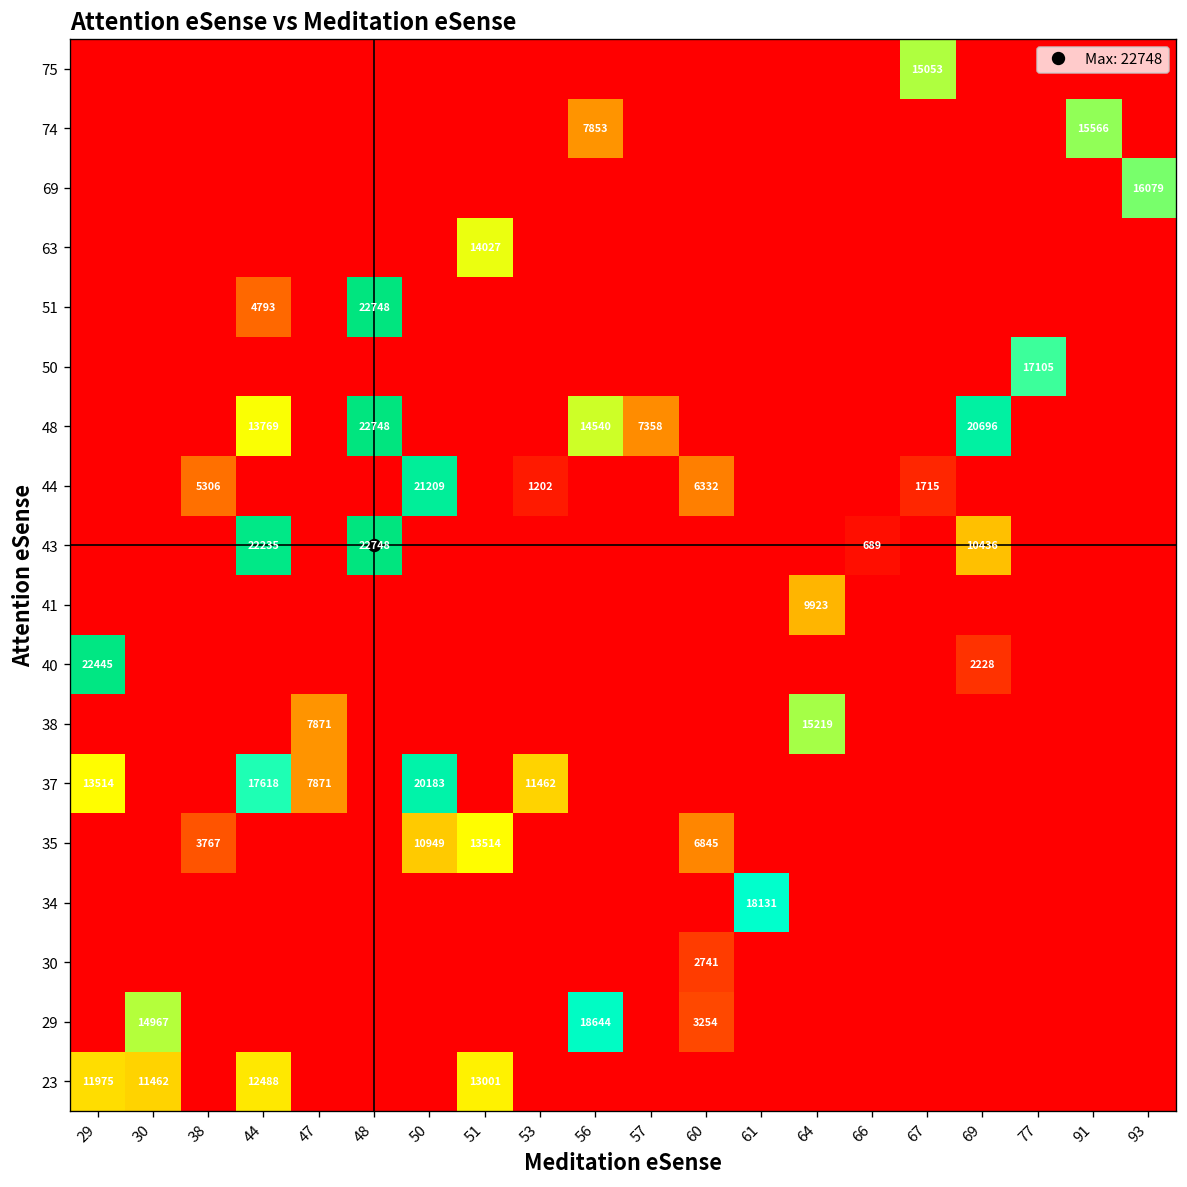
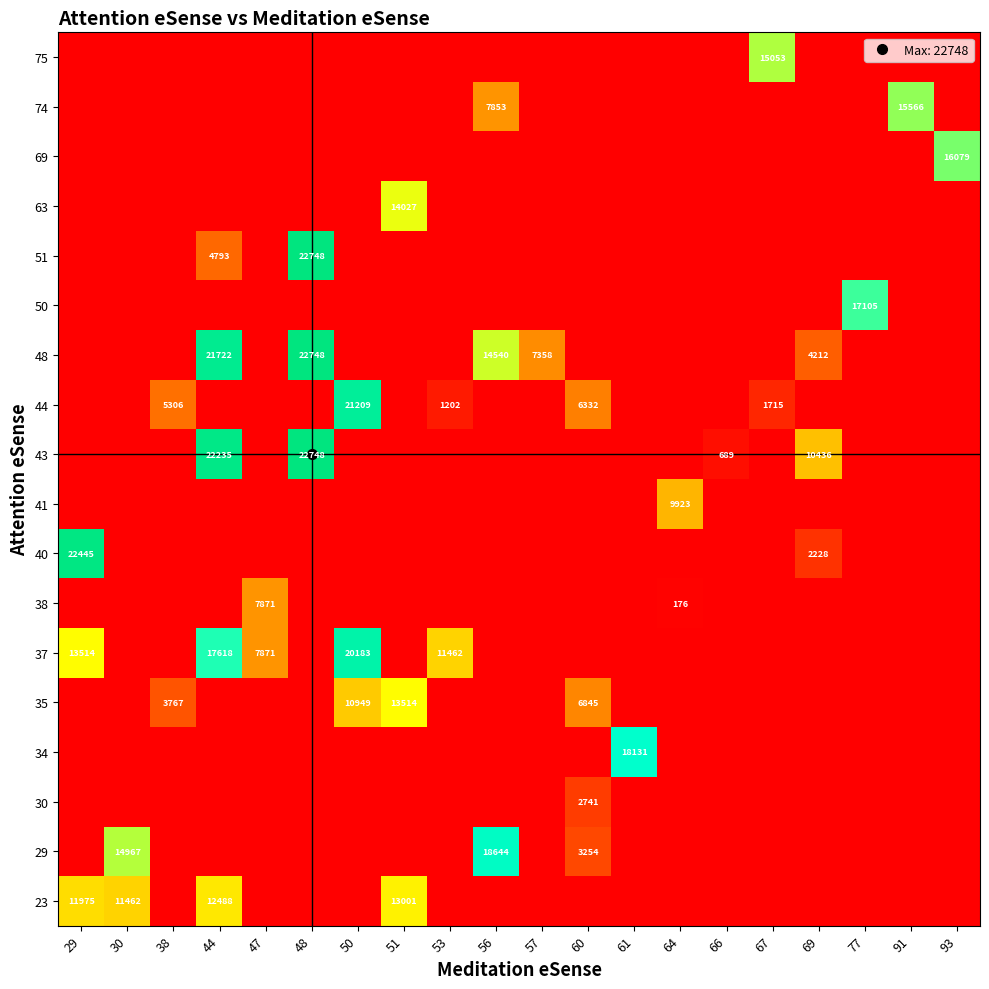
48, 44: 13769 -> 21722
48, 69: 20696 -> 4212
38, 64: 15219 -> 176
